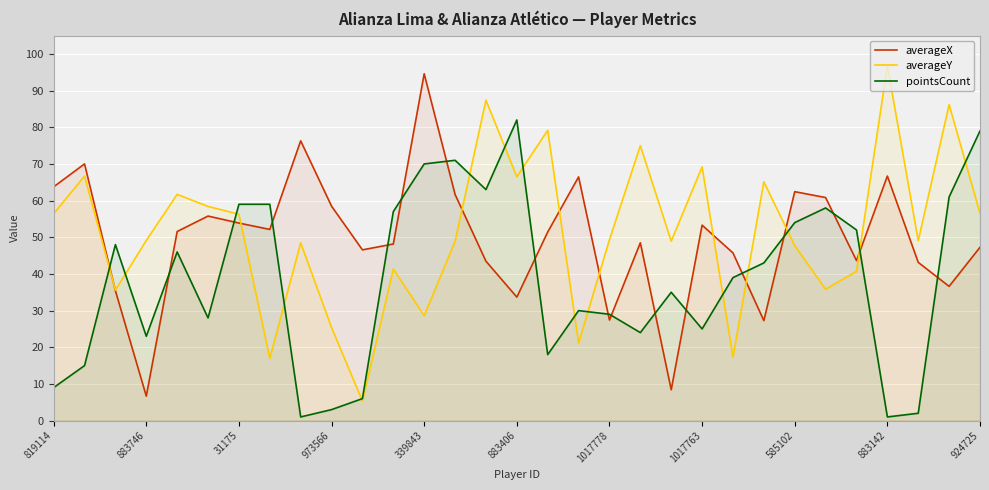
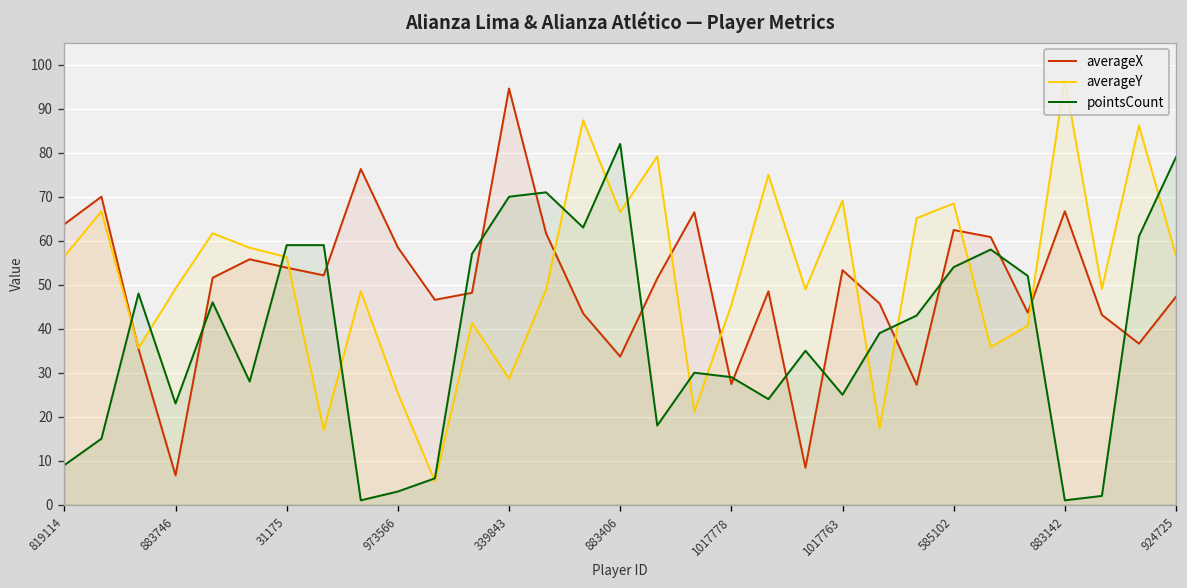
averageY, 1017778: 49 -> 45
averageY, 585102: 48 -> 68
